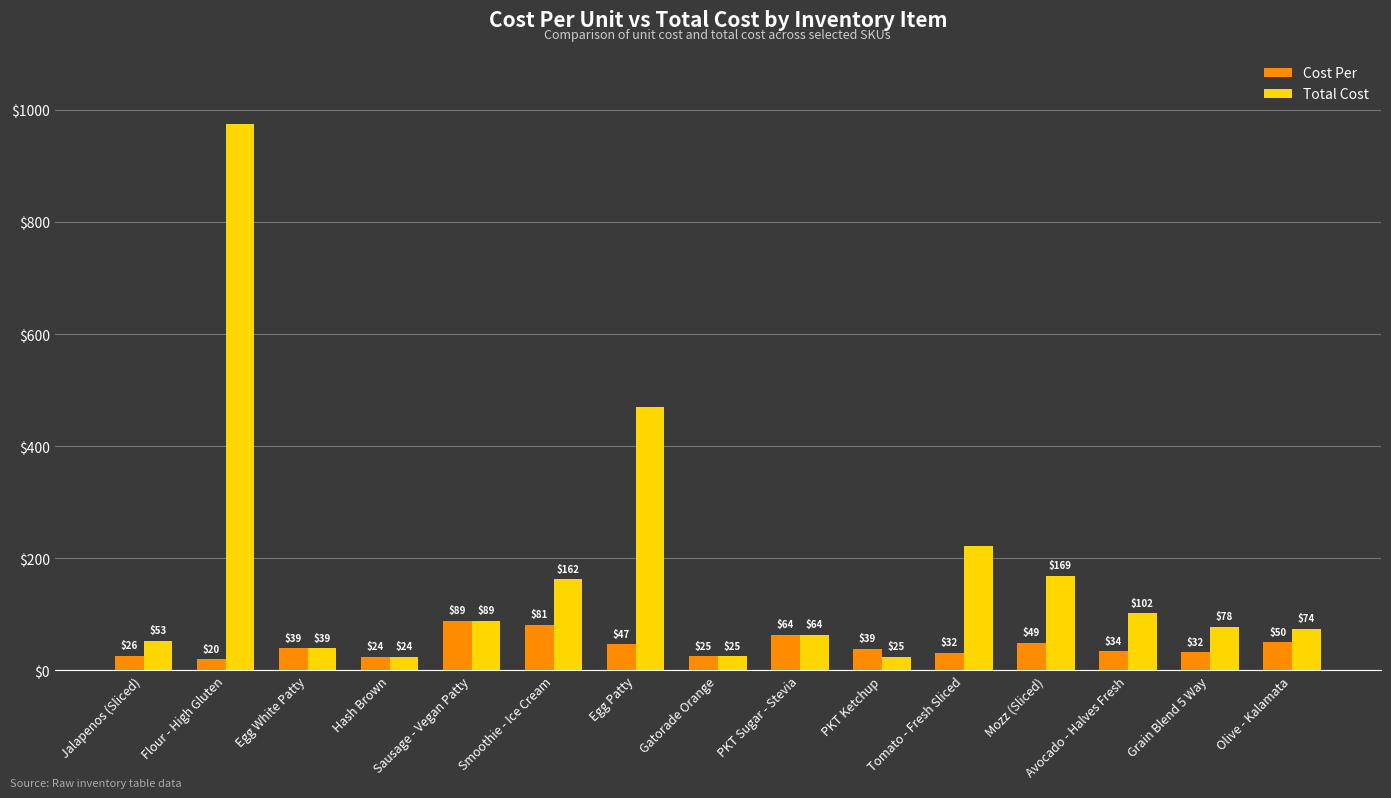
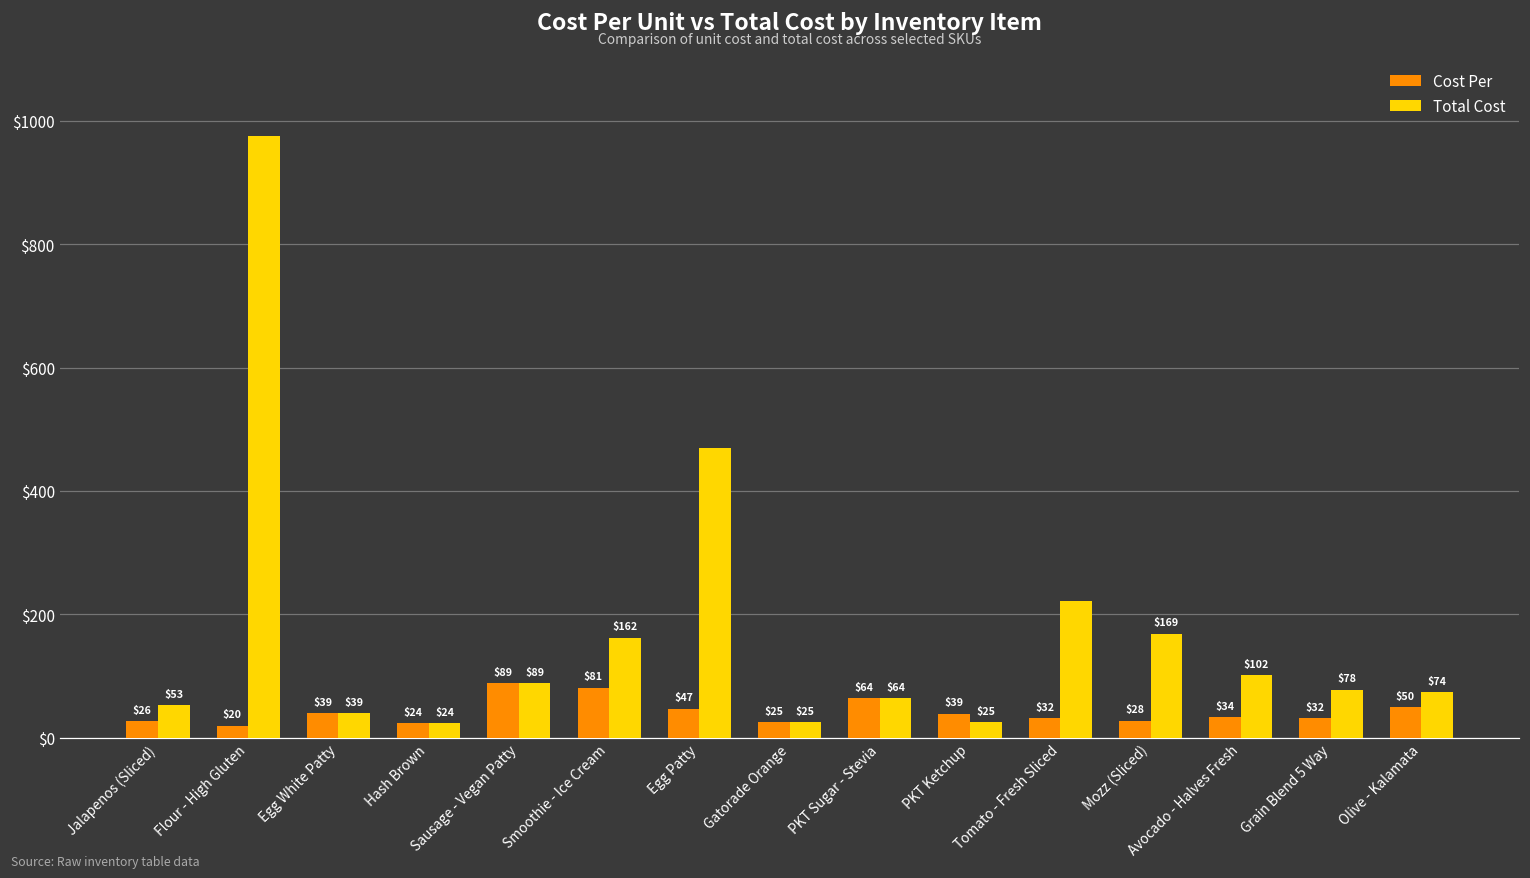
Cost Per, Mozz (Sliced): $49 -> $28
